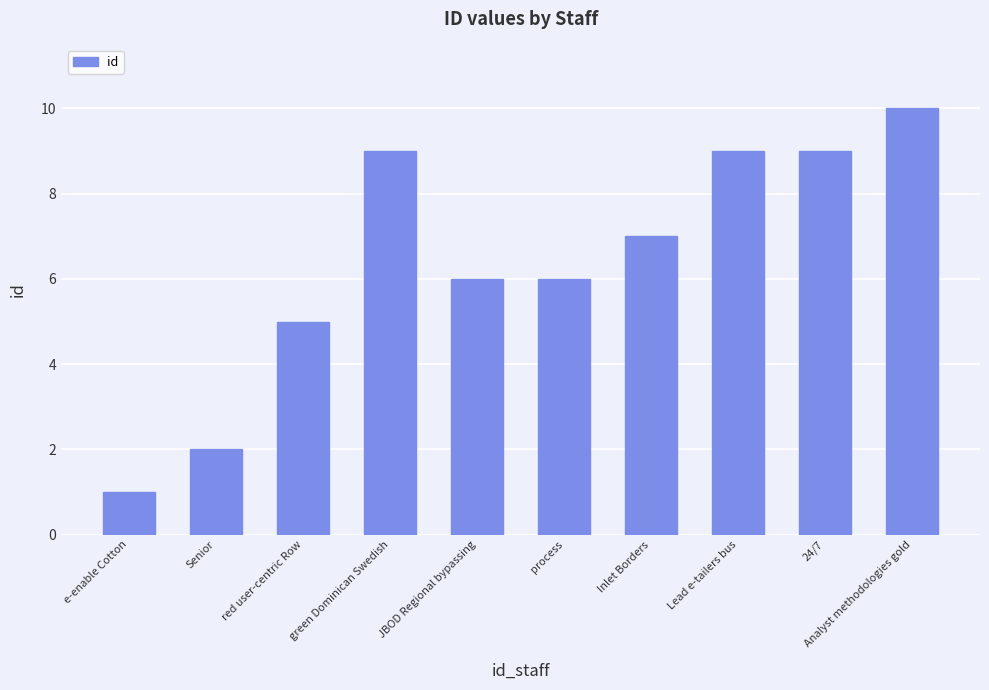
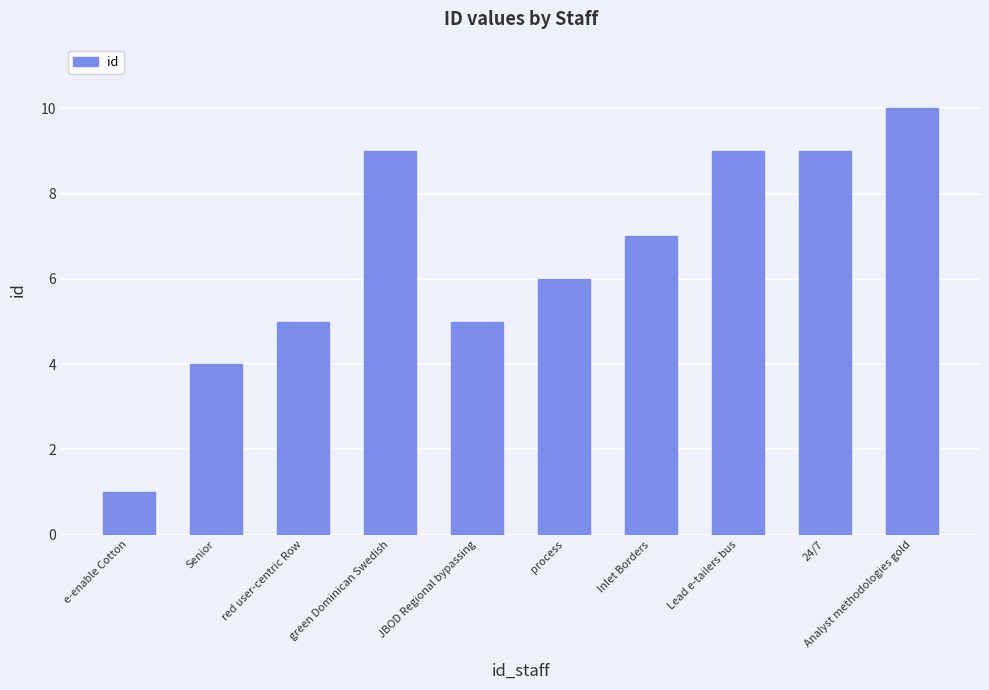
Senior: 2 -> 4
JBOD Regional bypassing: 6 -> 5
